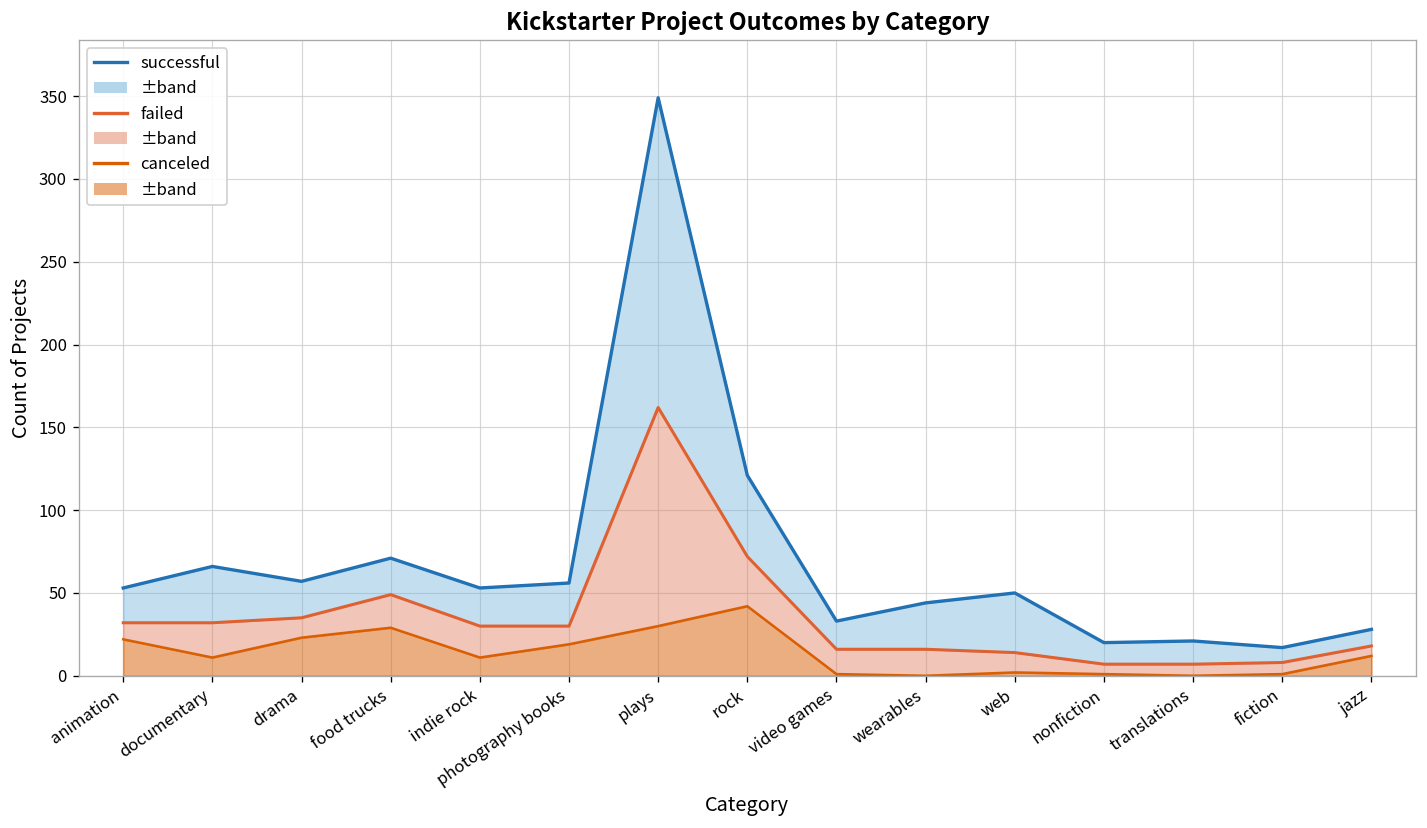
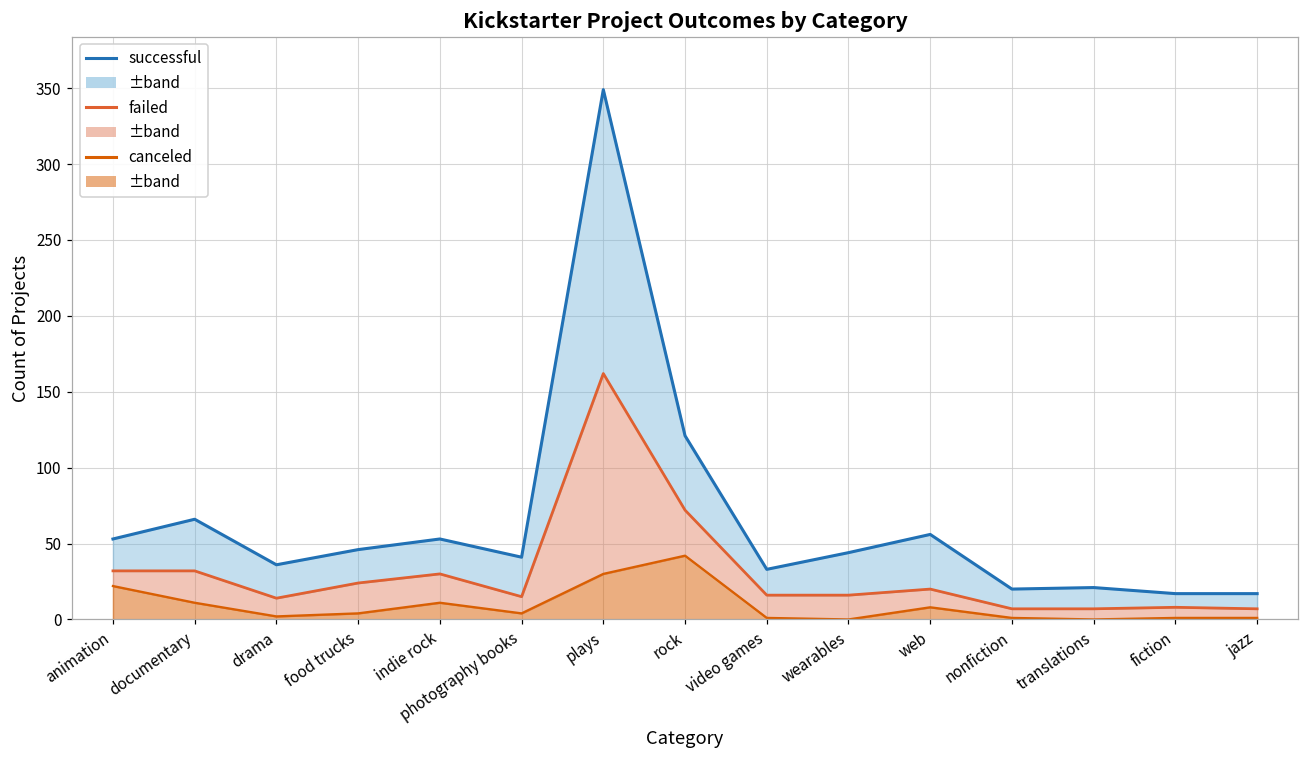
canceled, drama: 23 -> 2
canceled, food trucks: 29 -> 4
canceled, photography books: 19 -> 4
canceled, web: 2 -> 8
canceled, jazz: 12 -> 1
